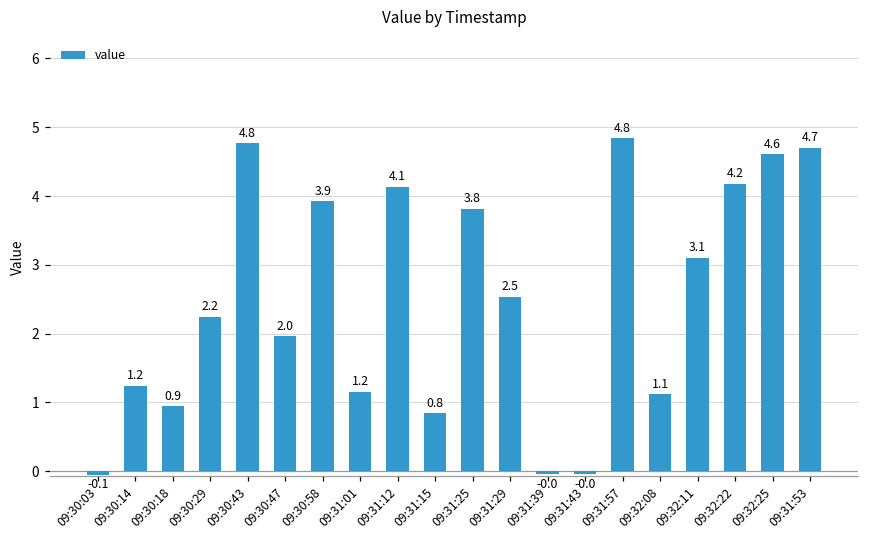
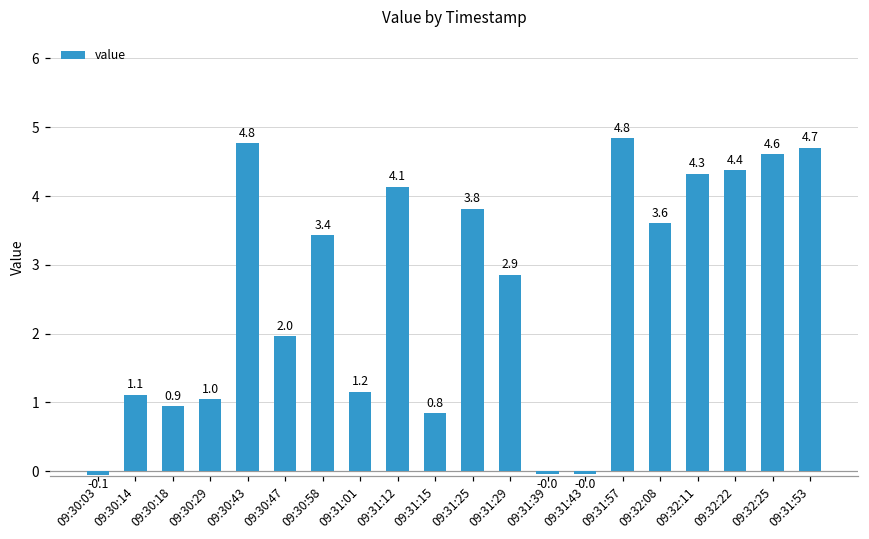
09:30:14: 1.2 -> 1.1
09:30:29: 2.2 -> 1.0
09:30:58: 3.9 -> 3.4
09:31:29: 2.5 -> 2.9
09:32:08: 1.1 -> 3.6
09:32:11: 3.1 -> 4.3
09:32:22: 4.2 -> 4.4
